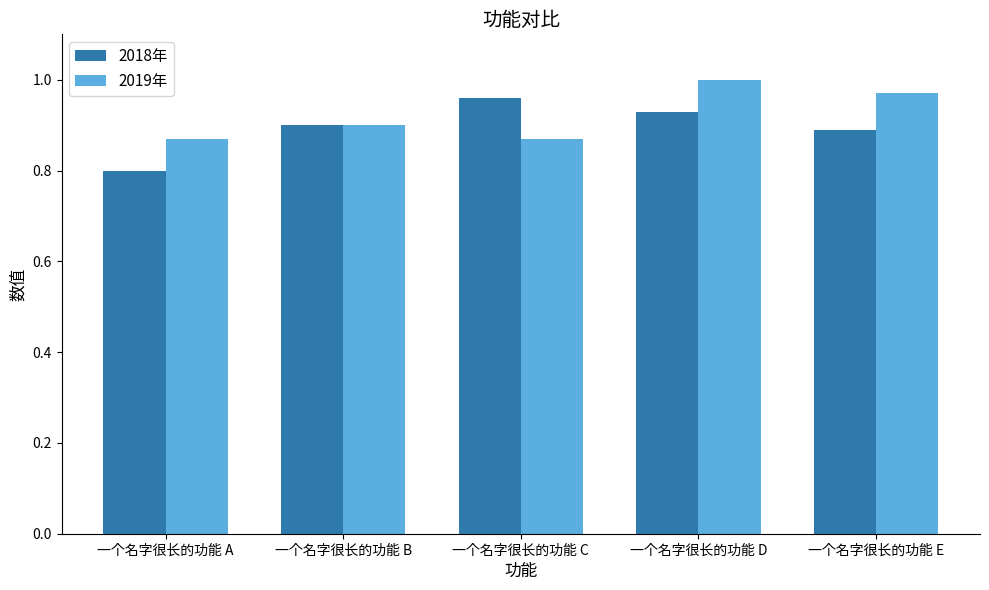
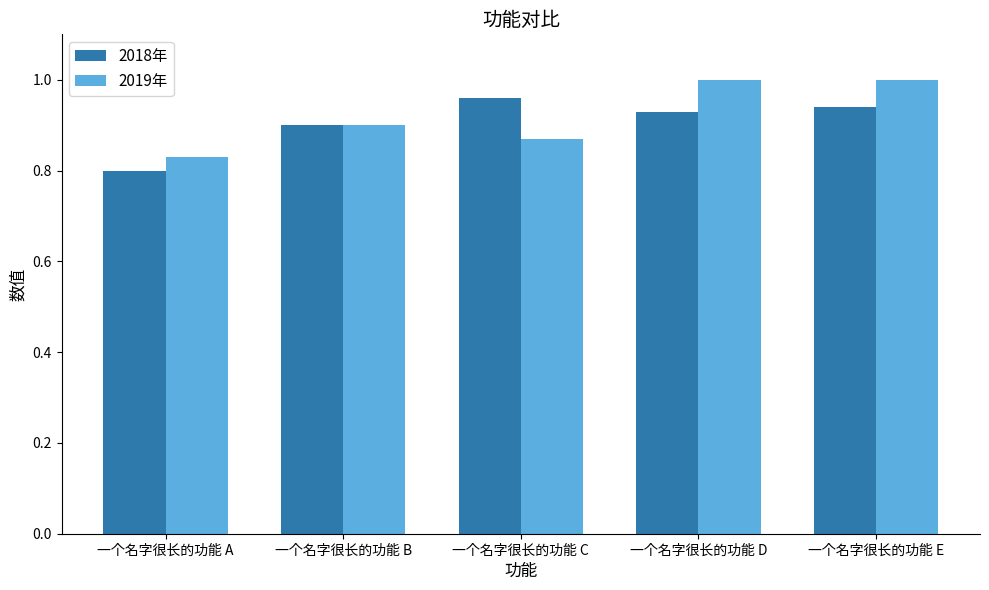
2019年, 一个名字很长的功能 A: 0.87 -> 0.83
2018年, 一个名字很长的功能 E: 0.89 -> 0.94
2019年, 一个名字很长的功能 E: 0.97 -> 1.00
